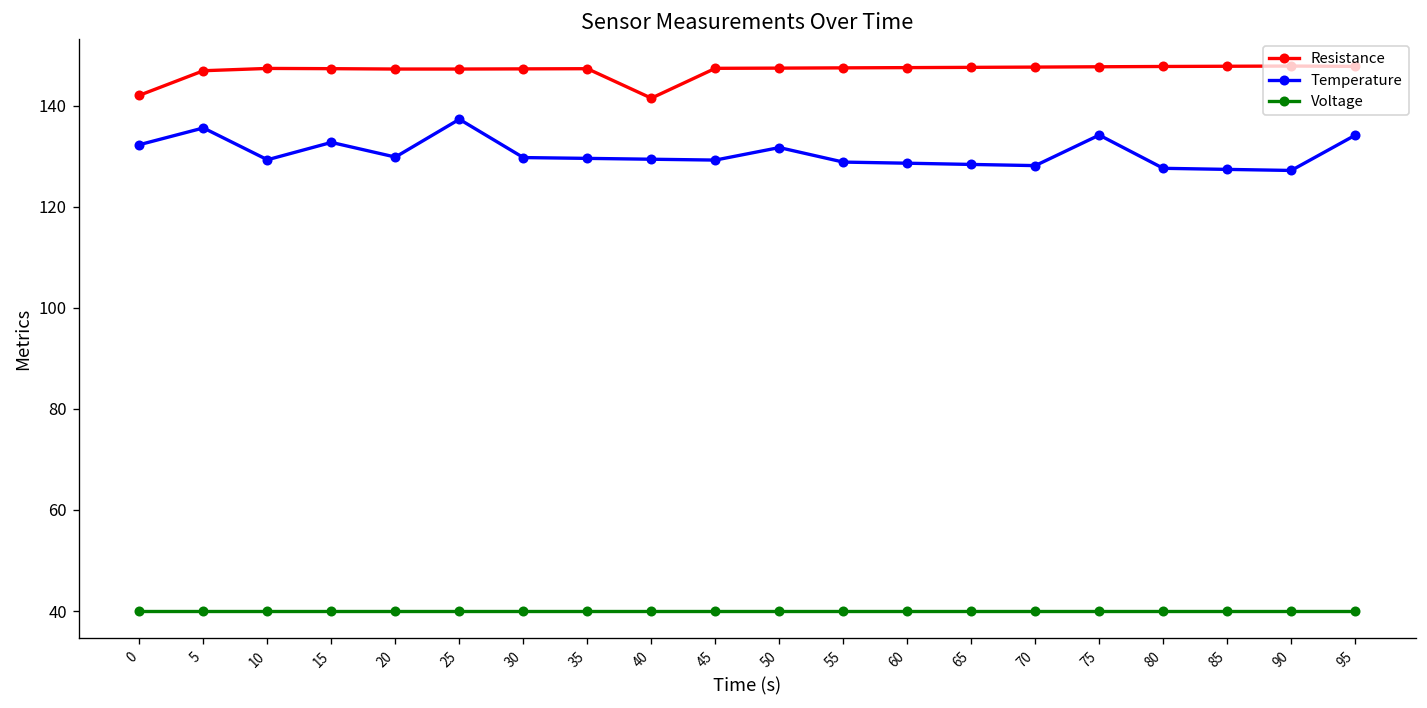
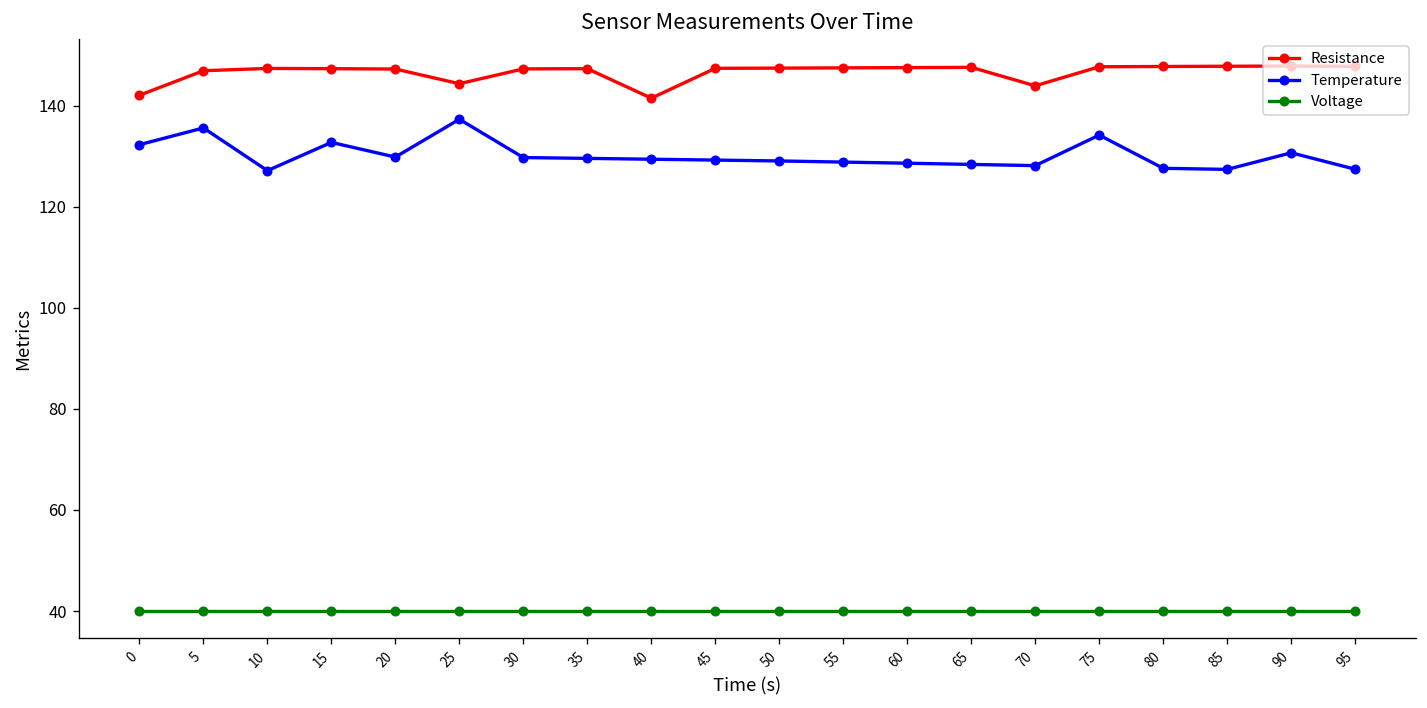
Temperature, 10: 129 -> 127
Resistance, 25: 147 -> 144
Temperature, 50: 132 -> 129
Resistance, 70: 148 -> 144
Temperature, 90: 127 -> 131
Temperature, 95: 134 -> 127
